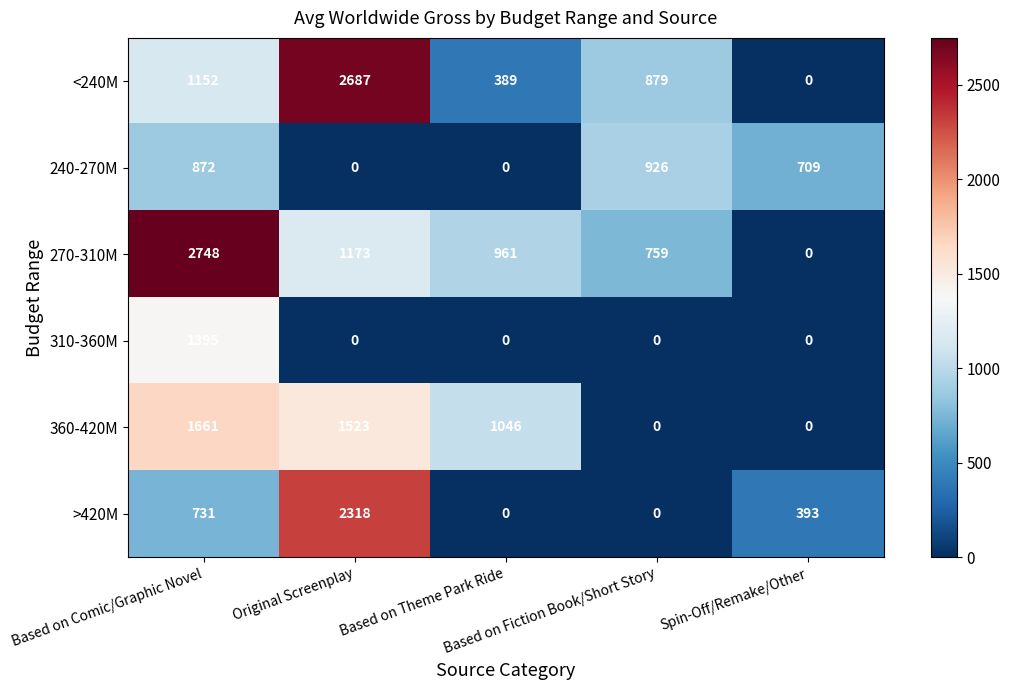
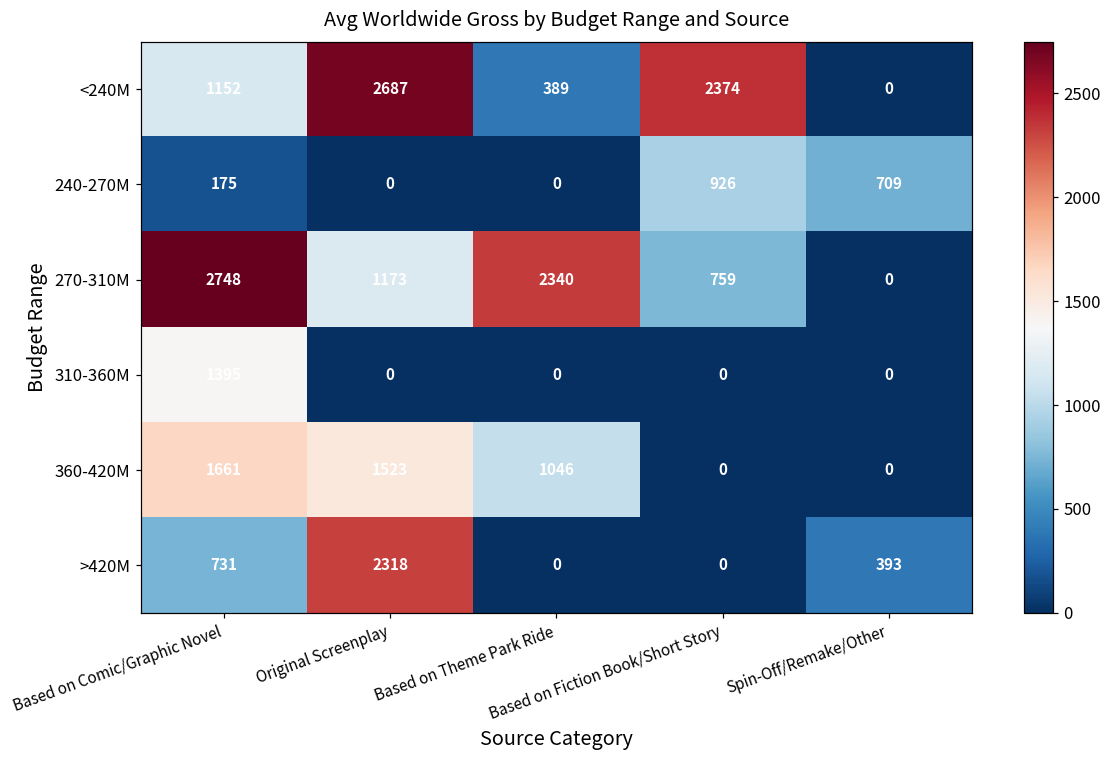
<240M, Based on Fiction Book/Short Story: 879 -> 2374
240-270M, Based on Comic/Graphic Novel: 872 -> 175
270-310M, Based on Theme Park Ride: 961 -> 2340
